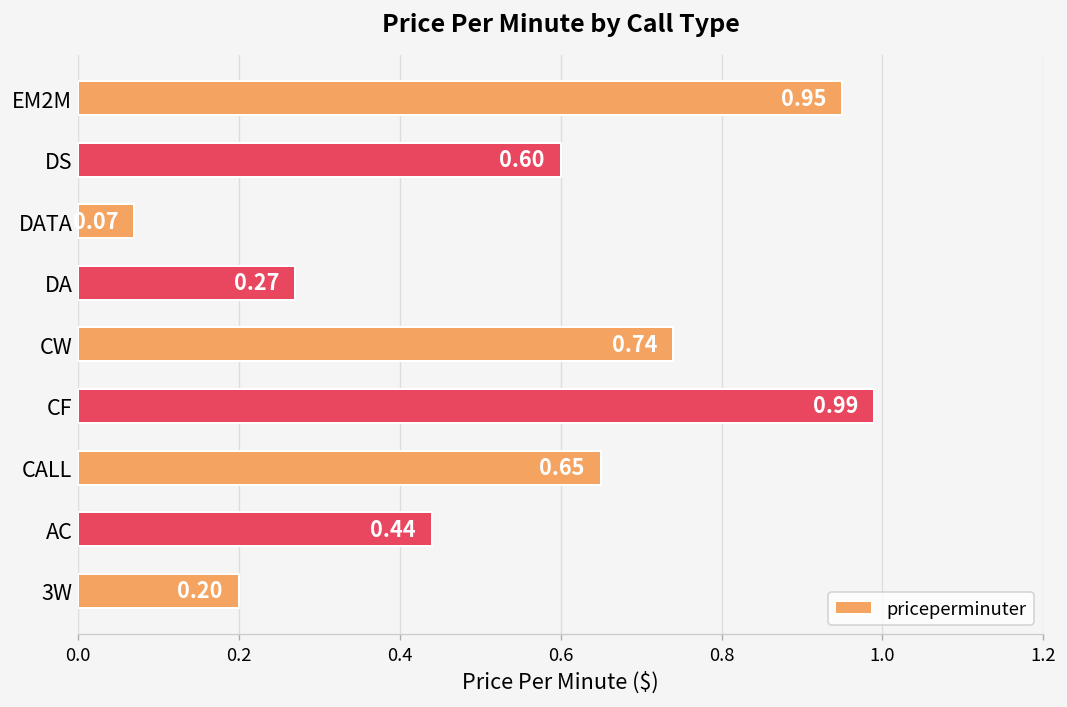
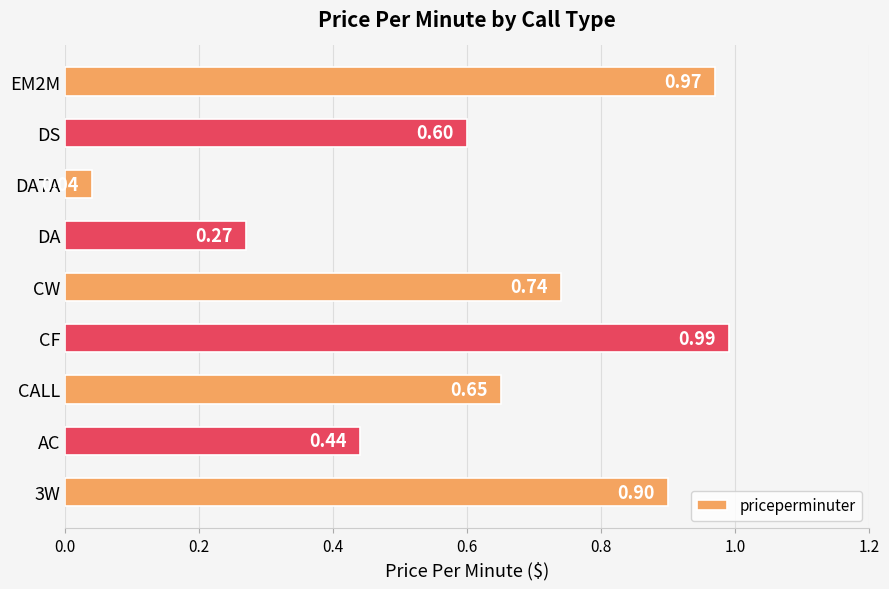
EM2M: 0.95 -> 0.97
DATA: 0.07 -> 0.04
3W: 0.20 -> 0.90
